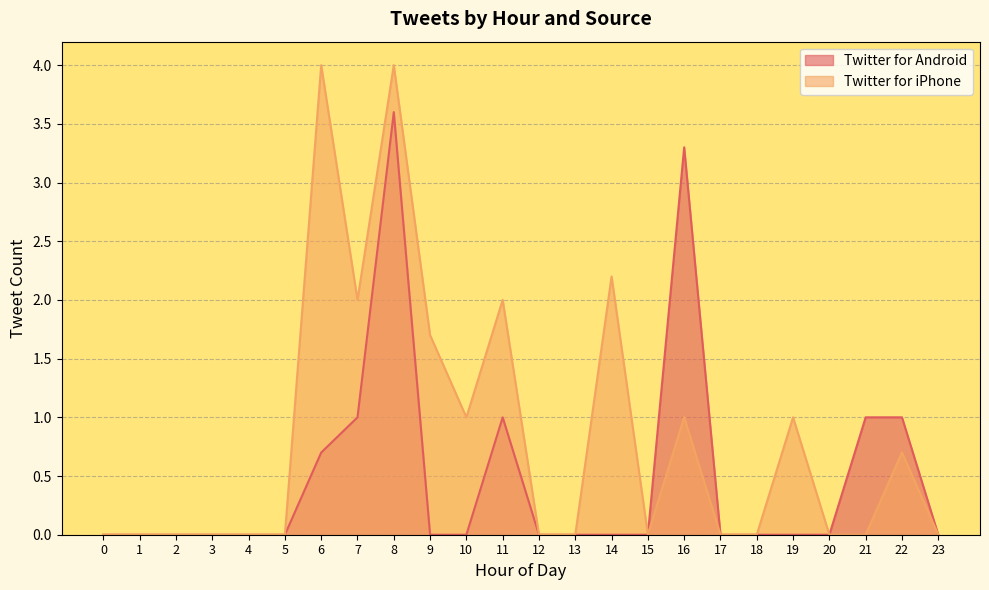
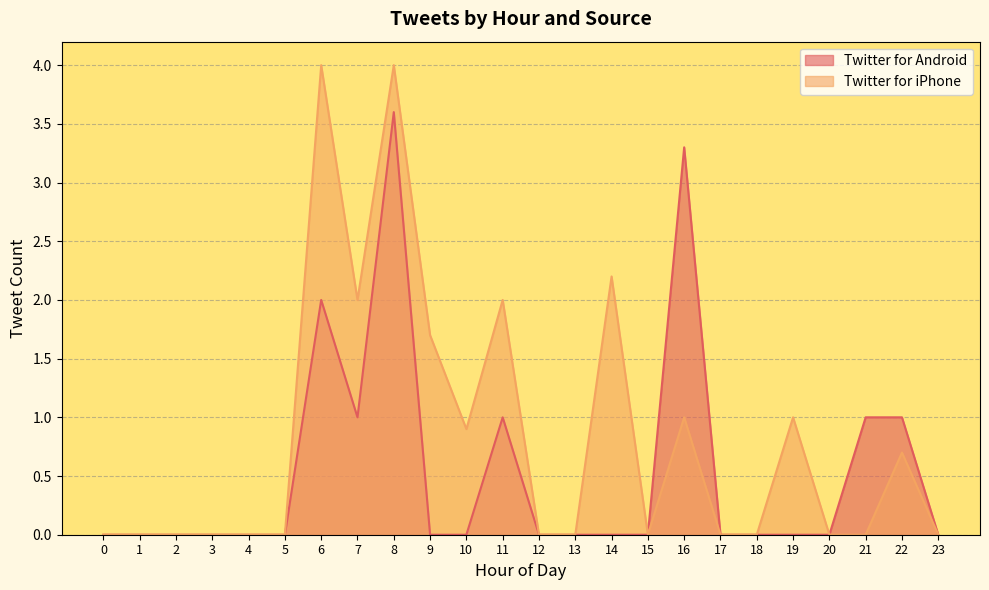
Twitter for Android, 6: 0.7 -> 2.0
Twitter for iPhone, 10: 1.0 -> 0.9
